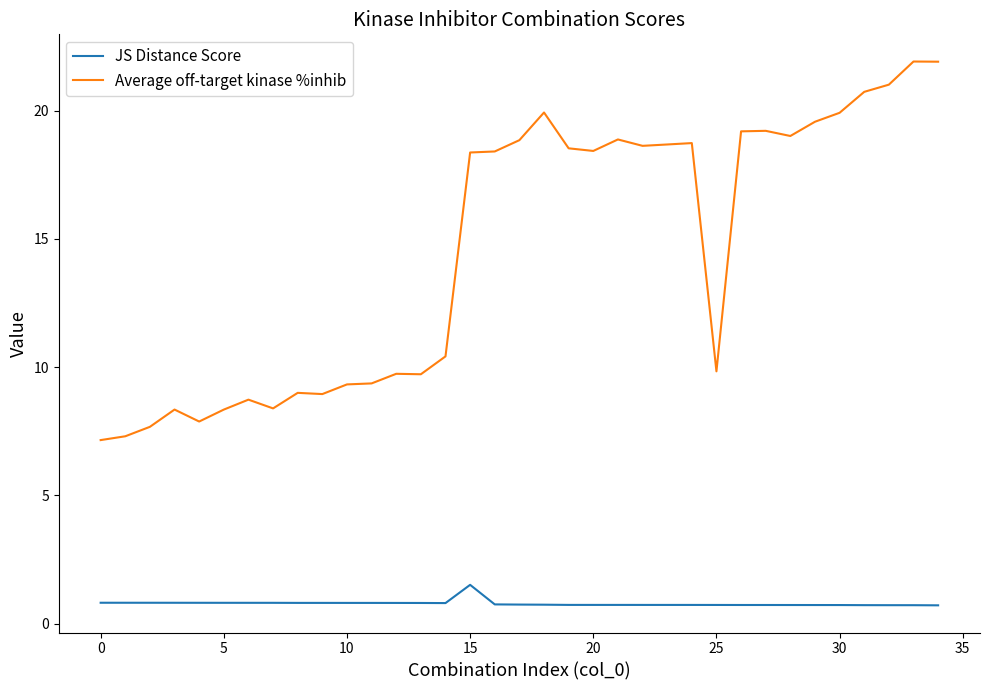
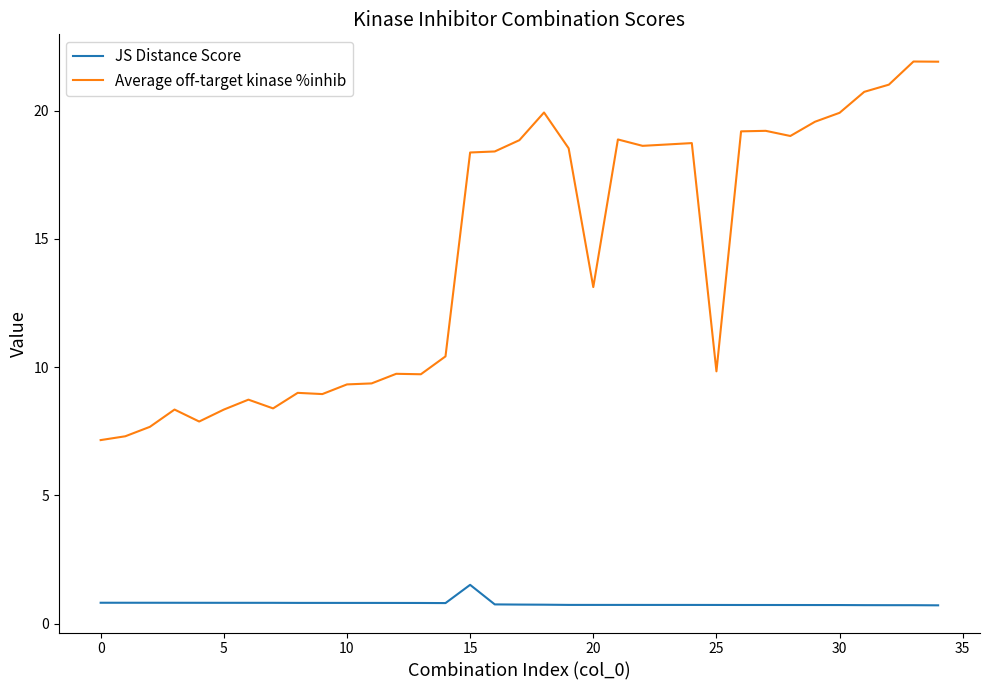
Average off-target kinase %inhib, 20: 18.4 -> 13.1
